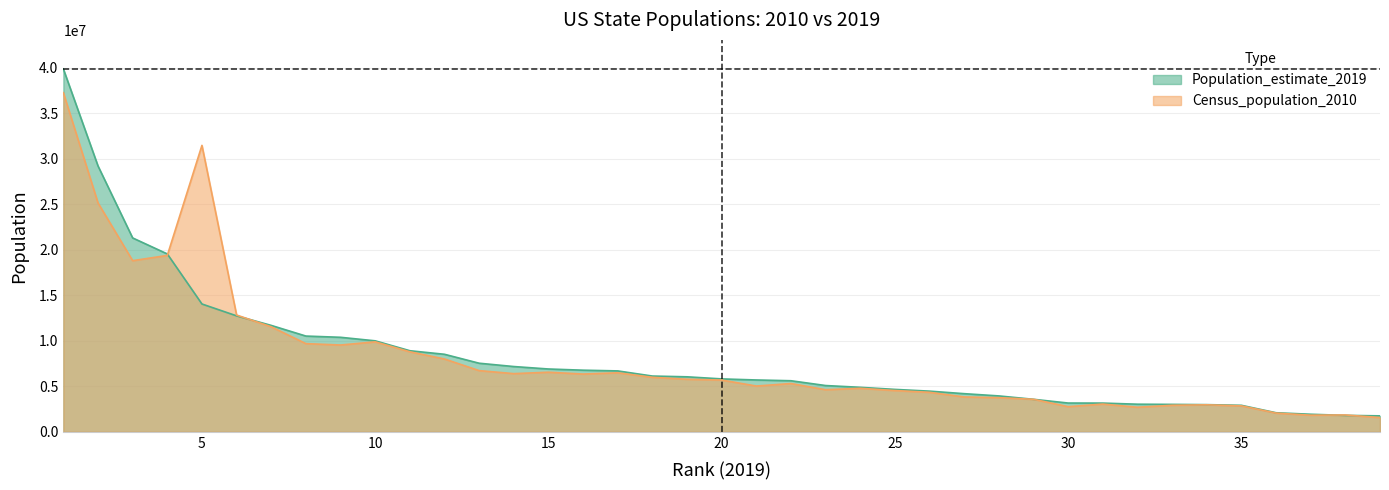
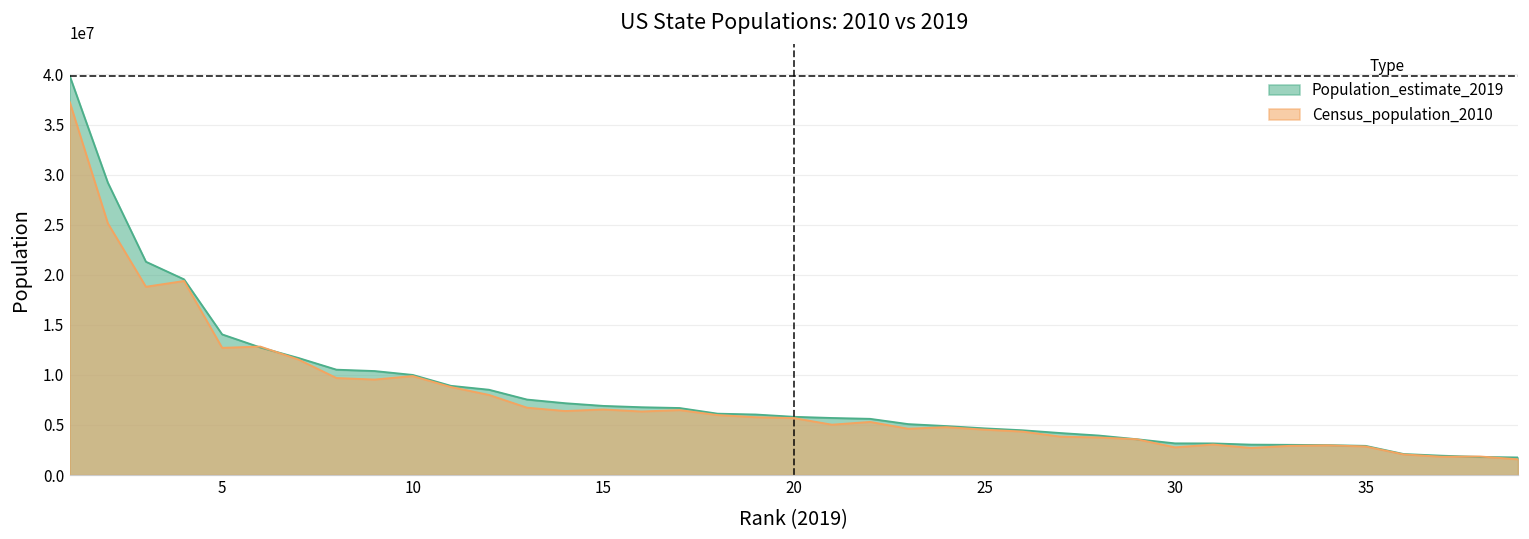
Census_population_2010, 5: 31000000 -> 13000000
